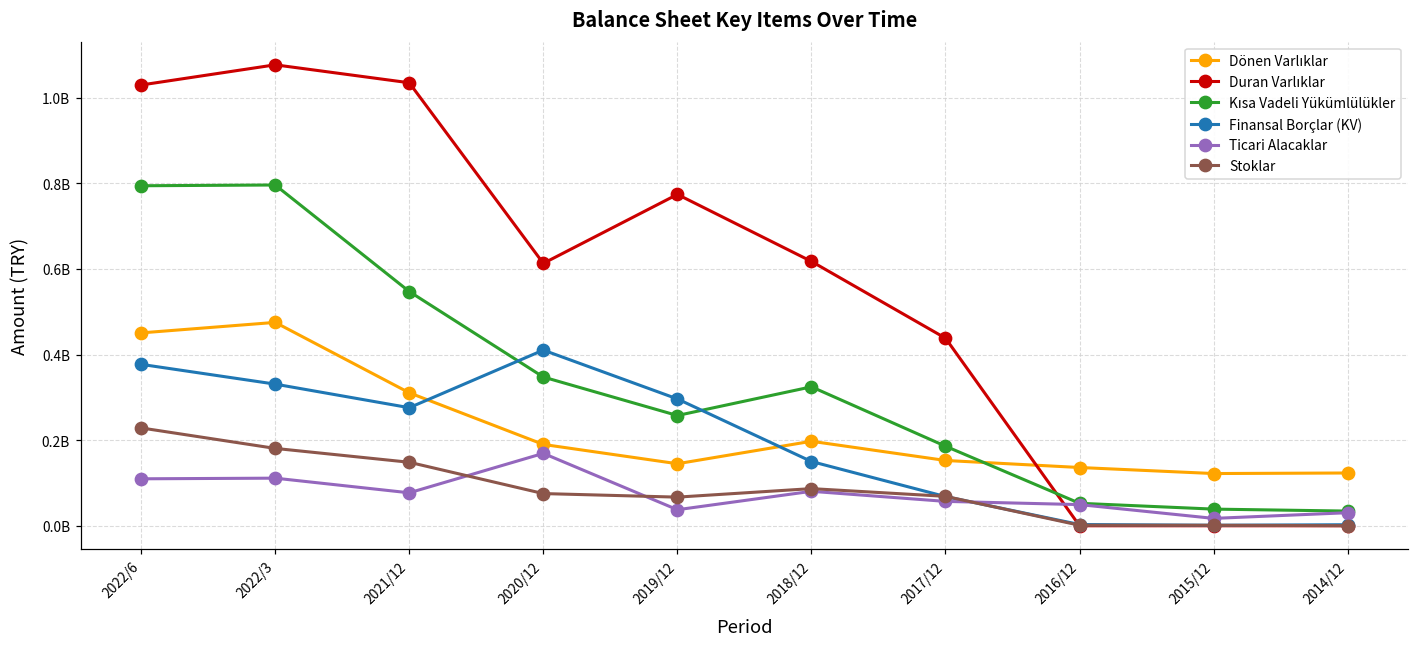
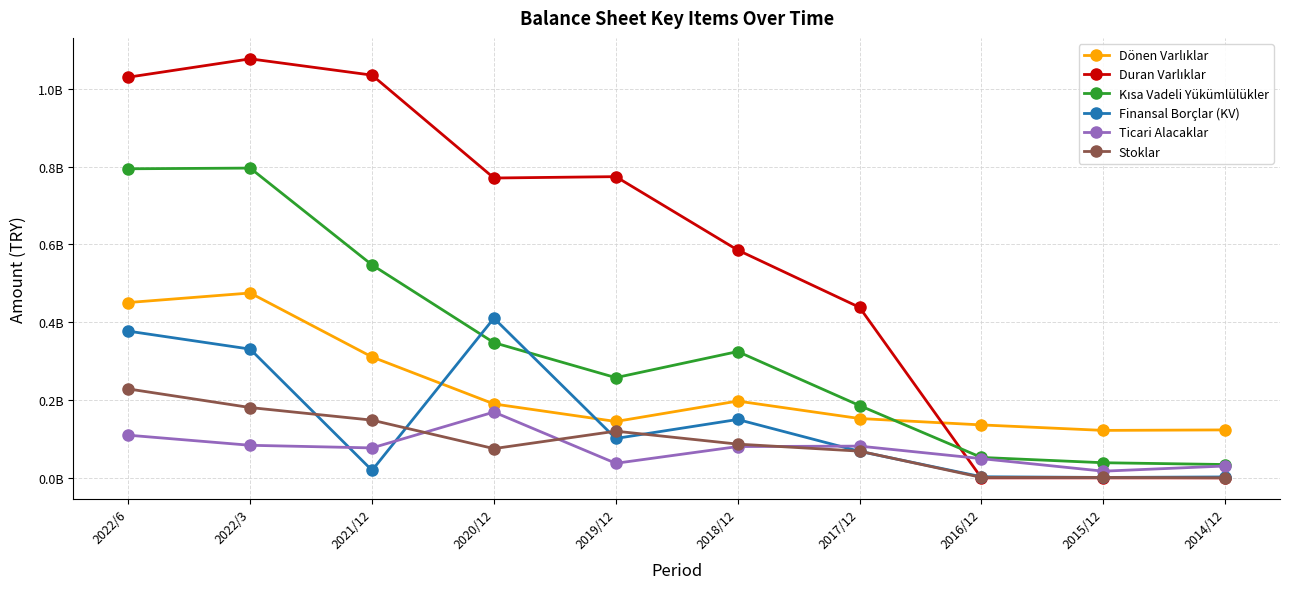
Ticari Alacaklar, 2022/3: 110000000 -> 80000000
Finansal Borçlar (KV), 2021/12: 280000000 -> 20000000
Duran Varlıklar, 2020/12: 610000000 -> 770000000
Finansal Borçlar (KV), 2019/12: 300000000 -> 100000000
Stoklar, 2019/12: 70000000 -> 120000000
Duran Varlıklar, 2018/12: 620000000 -> 590000000
Ticari Alacaklar, 2017/12: 60000000 -> 80000000
